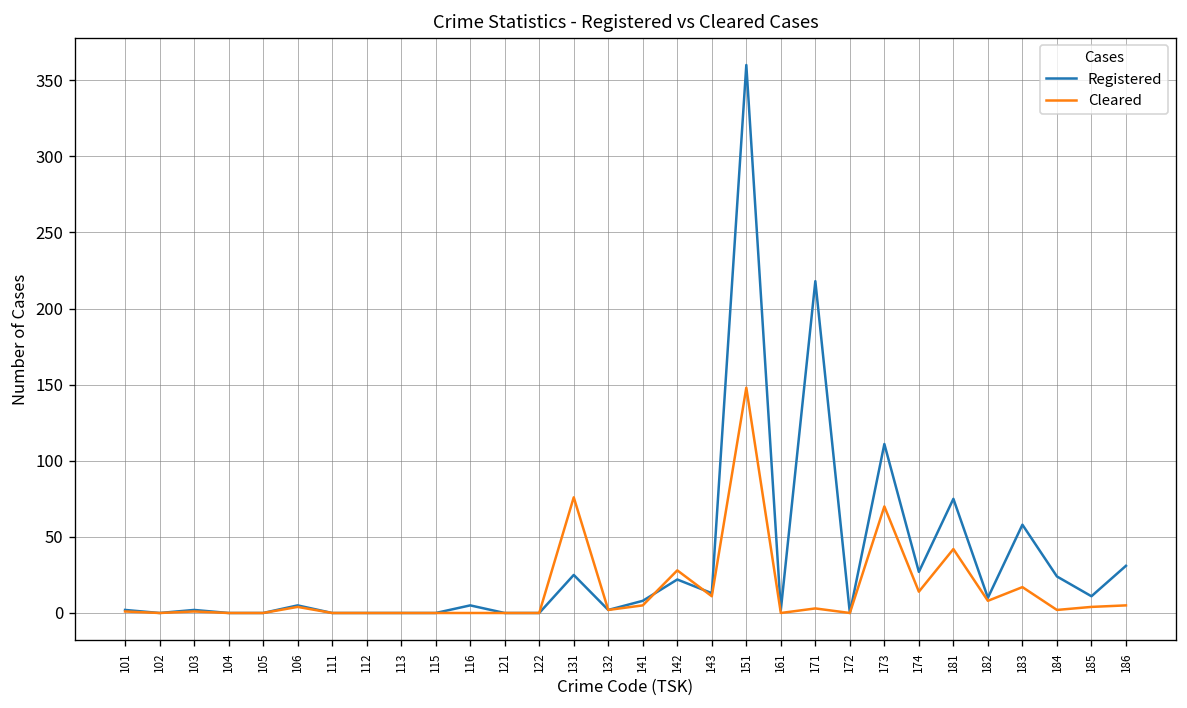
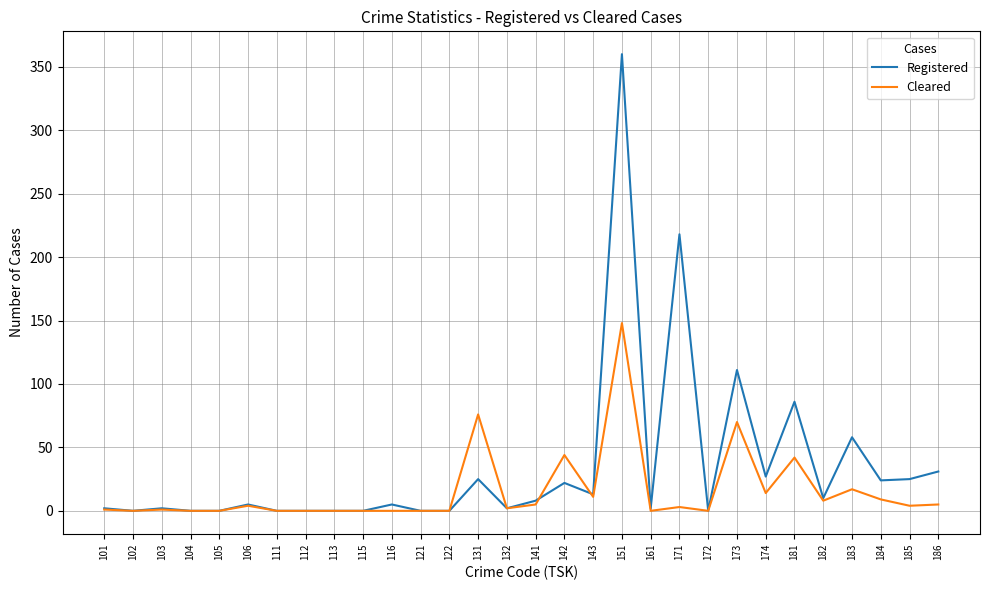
Cleared, 142: 28 -> 44
Registered, 181: 75 -> 86
Cleared, 184: 2 -> 9
Registered, 185: 11 -> 25
